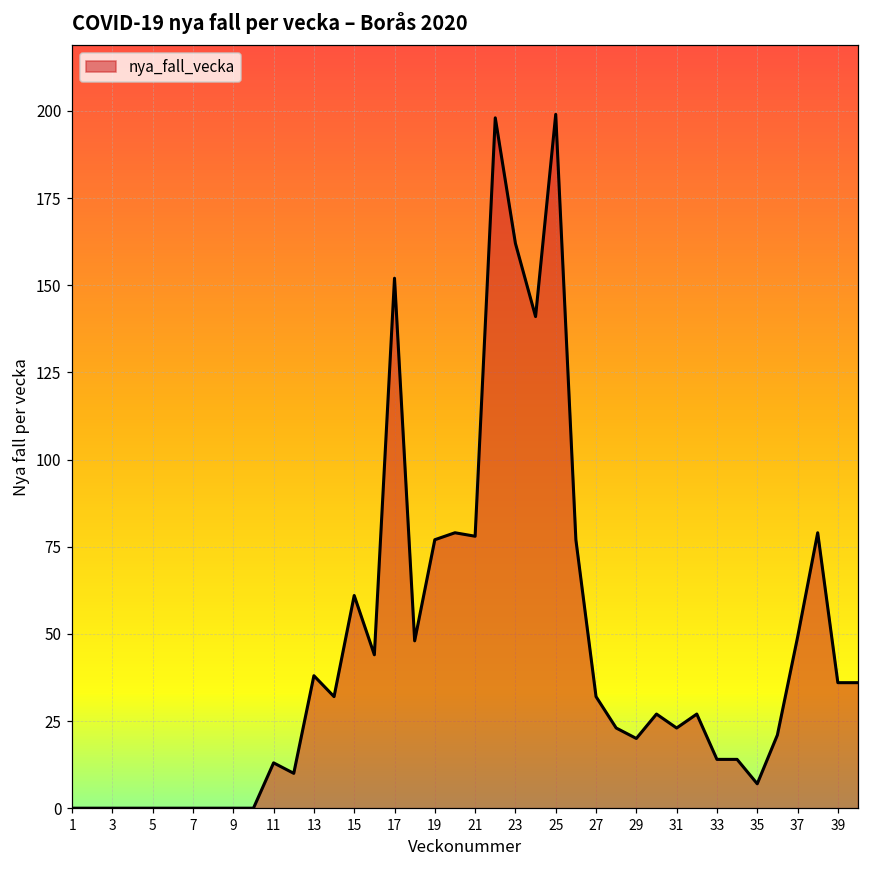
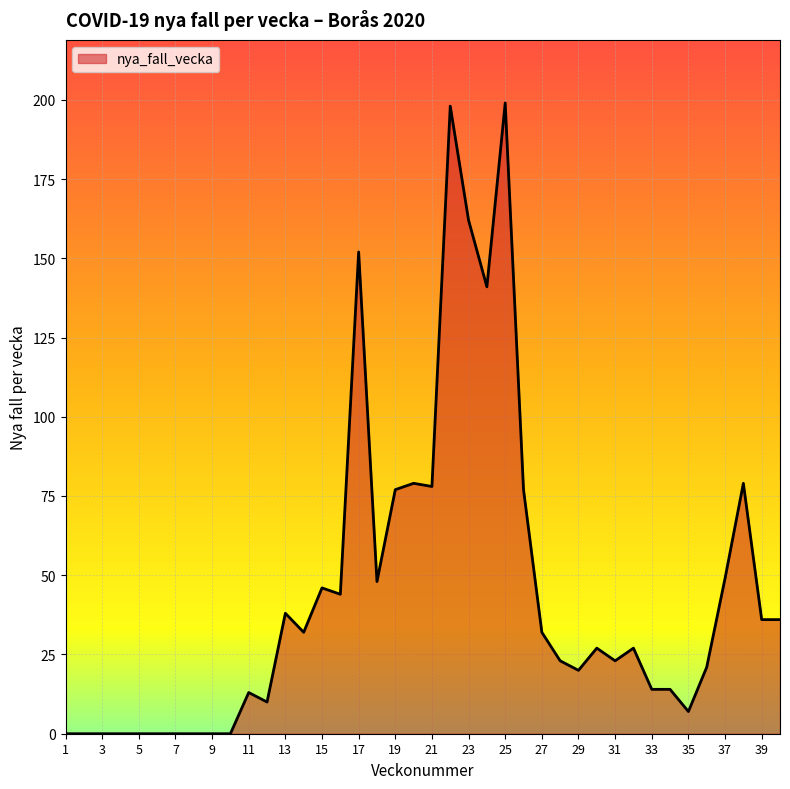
15: 61 -> 46
